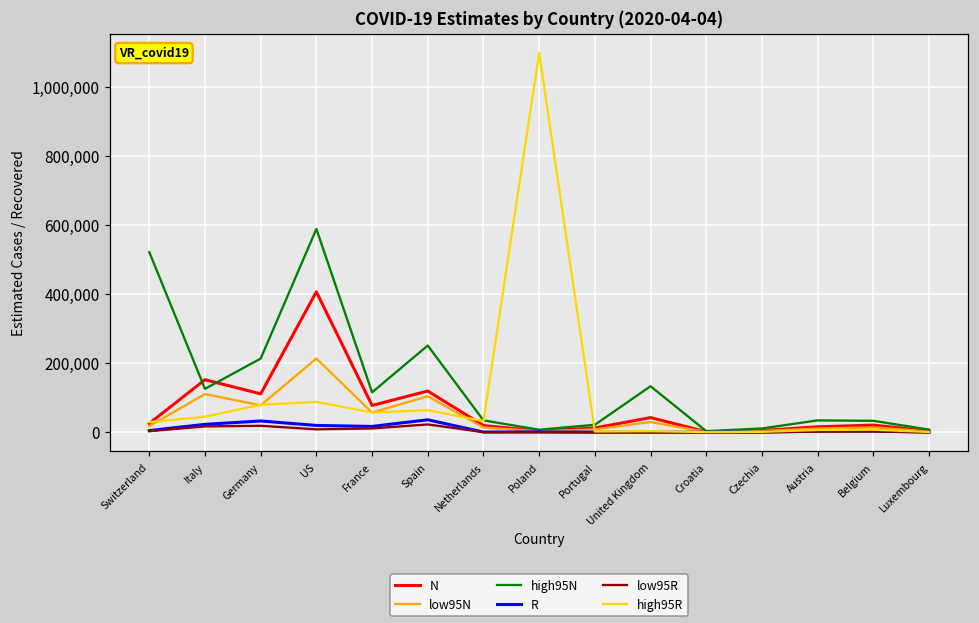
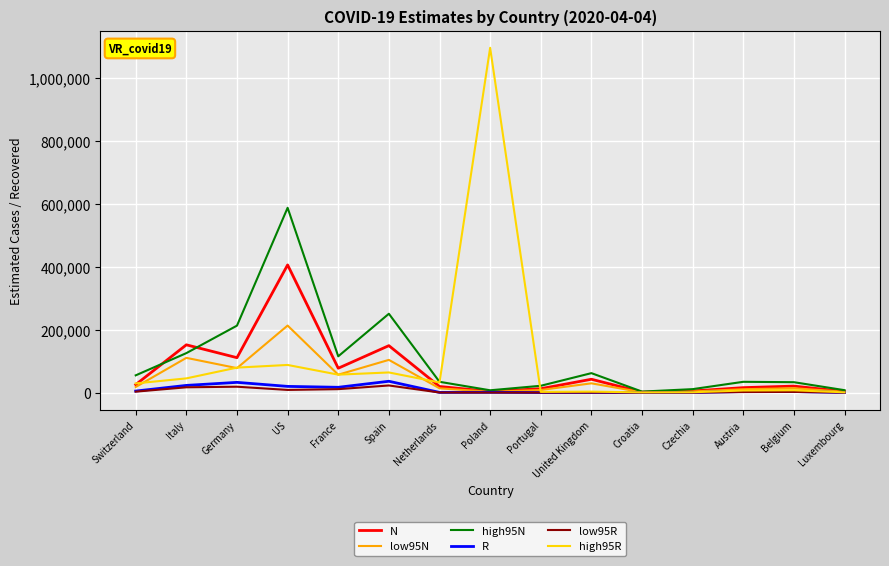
high95N, Switzerland: 520,000 -> 50,000
N, Spain: 120,000 -> 150,000
high95N, United Kingdom: 130,000 -> 60,000
